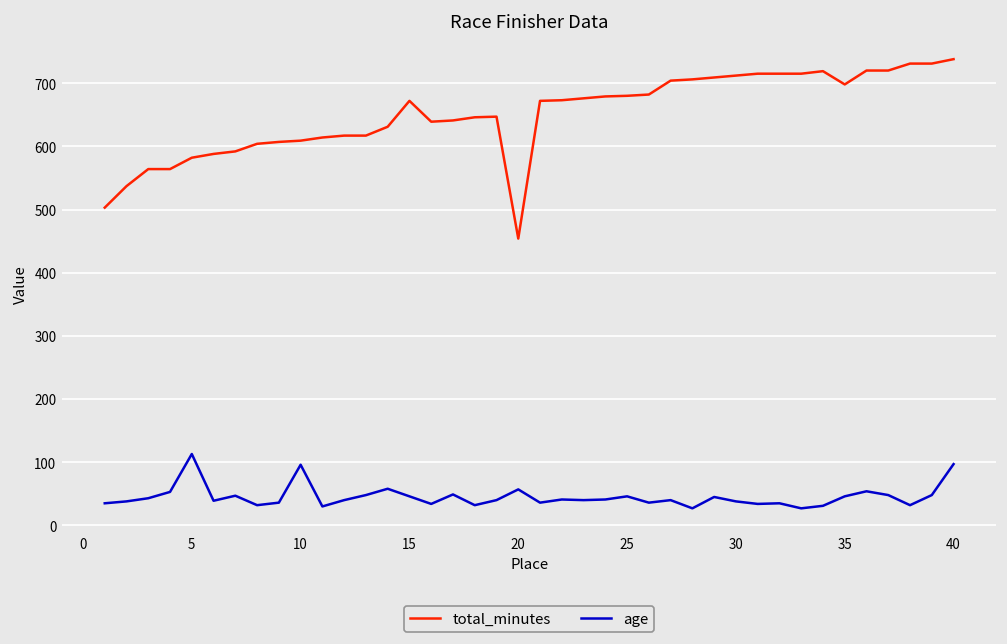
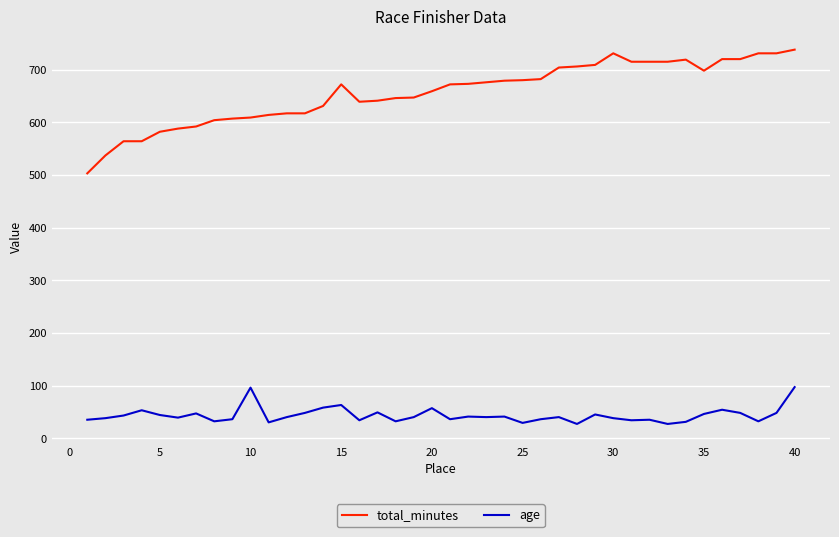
age, 5: 110 -> 40
age, 15: 50 -> 60
total_minutes, 20: 450 -> 660
age, 25: 50 -> 30
total_minutes, 30: 710 -> 730
